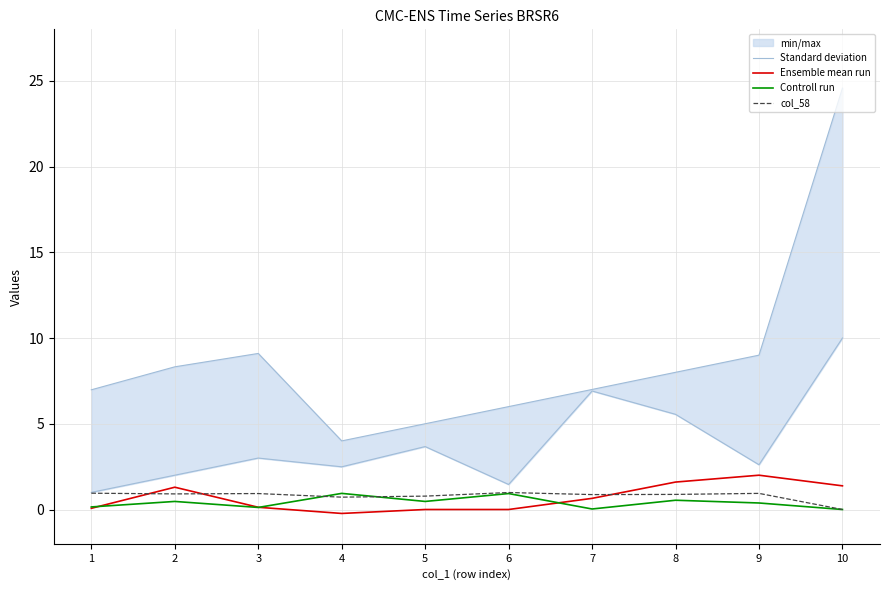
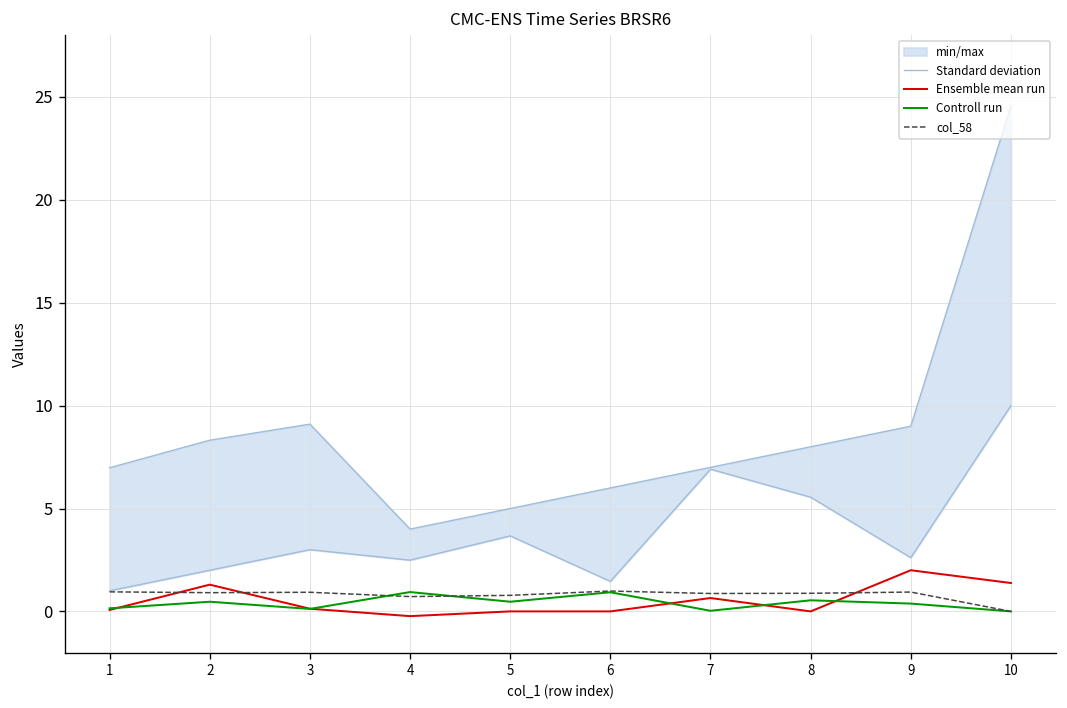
Ensemble mean run, 8: 1.6 -> 0.0
